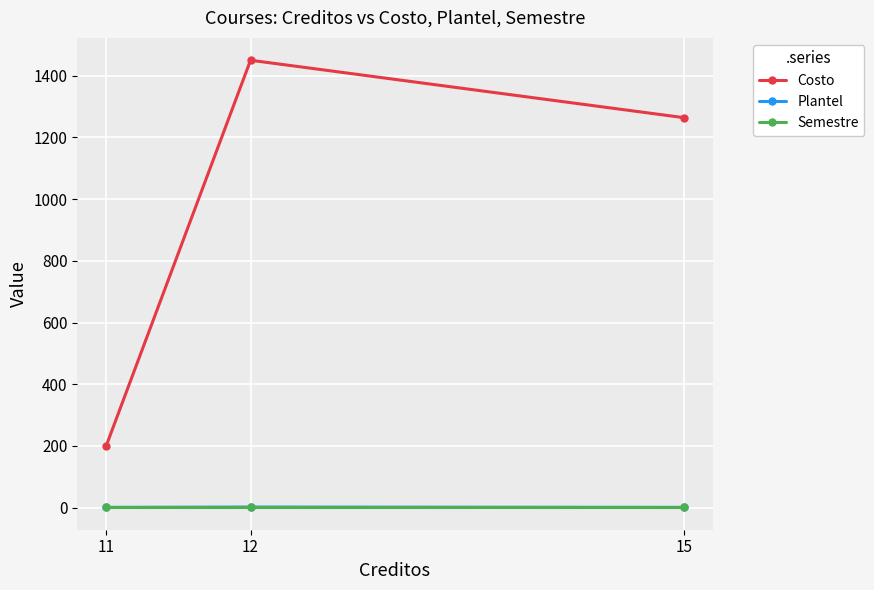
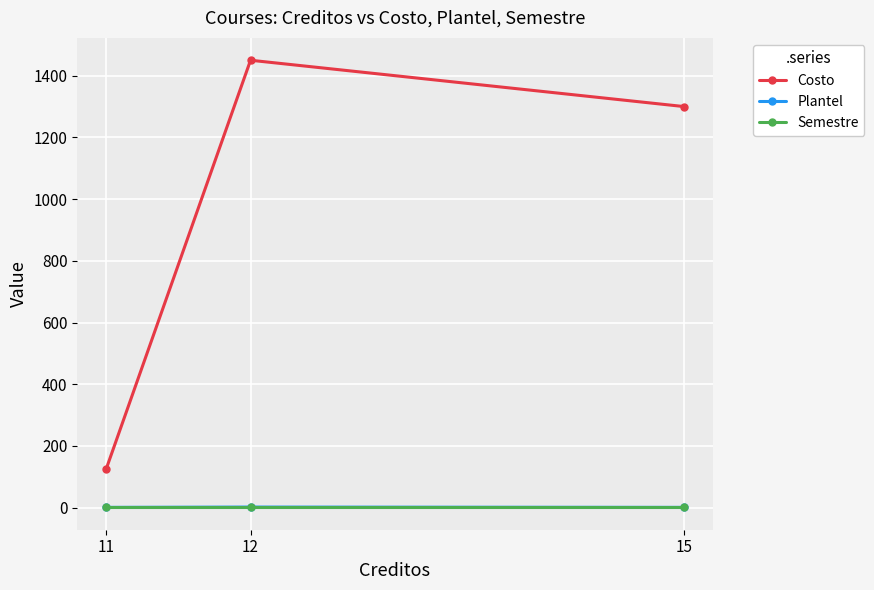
Costo, 11: 200 -> 130
Costo, 15: 1260 -> 1300
